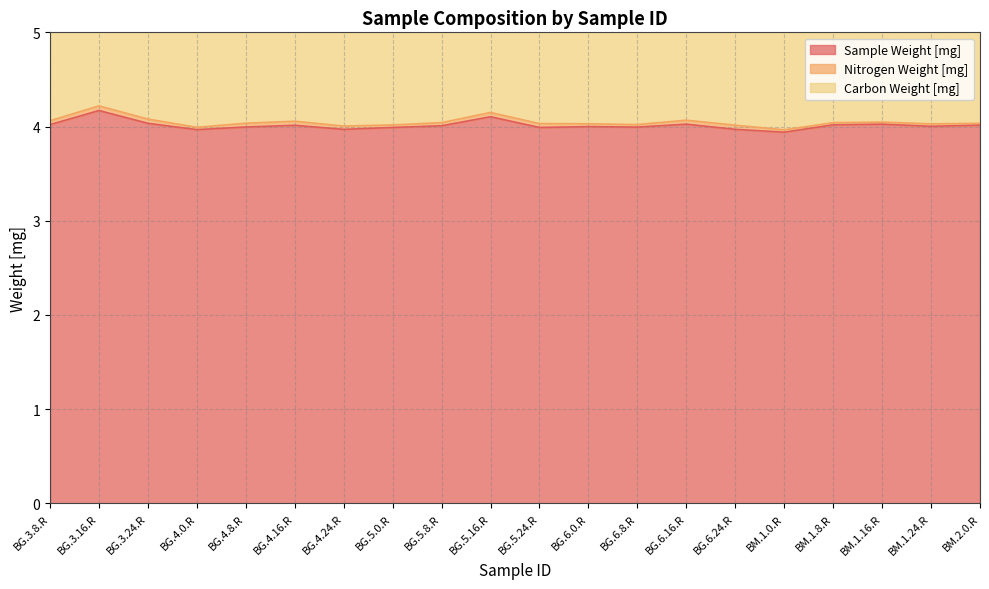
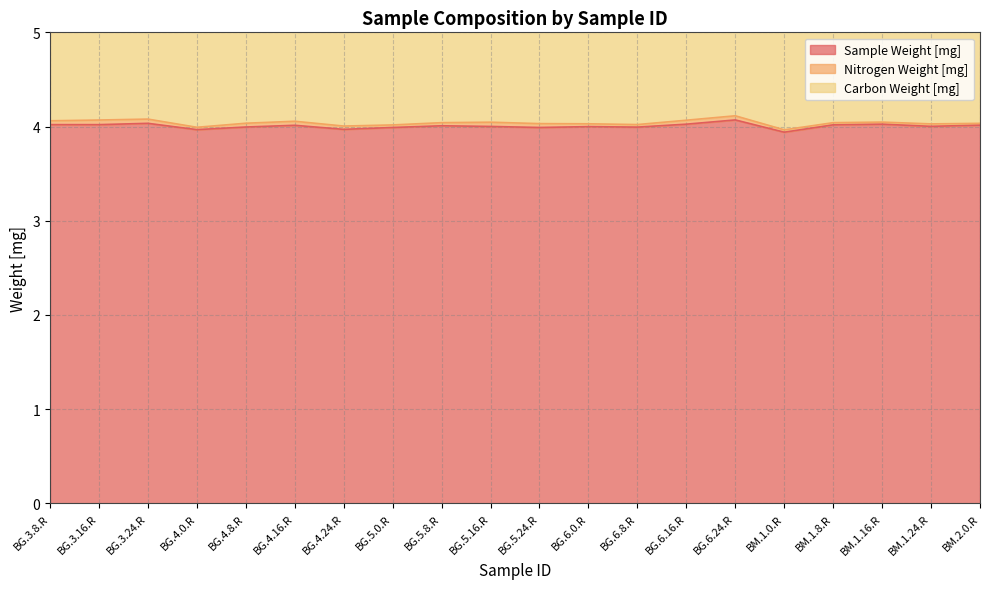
Sample Weight [mg], BG.3.16.R: 4.2 -> 4.0
Sample Weight [mg], BG.5.16.R: 4.1 -> 4.0
Sample Weight [mg], BG.6.24.R: 4.0 -> 4.1
